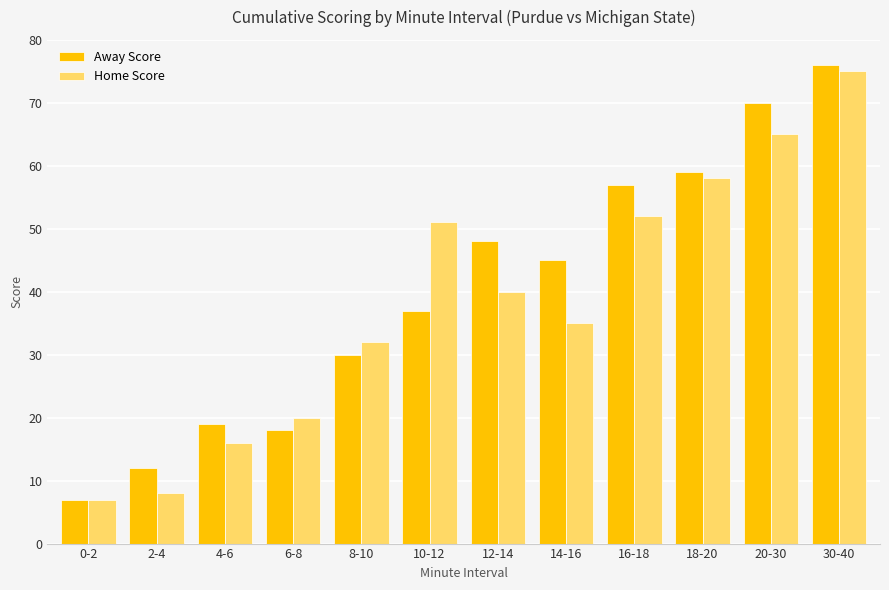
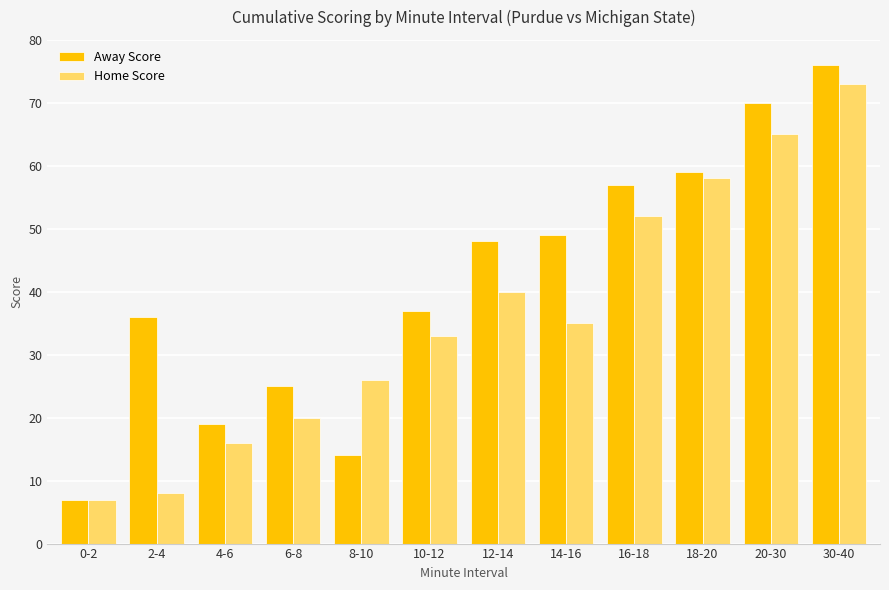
Away Score, 2-4: 12 -> 36
Away Score, 6-8: 18 -> 25
Away Score, 8-10: 30 -> 14
Home Score, 8-10: 32 -> 26
Home Score, 10-12: 51 -> 33
Away Score, 14-16: 45 -> 49
Home Score, 30-40: 75 -> 73
